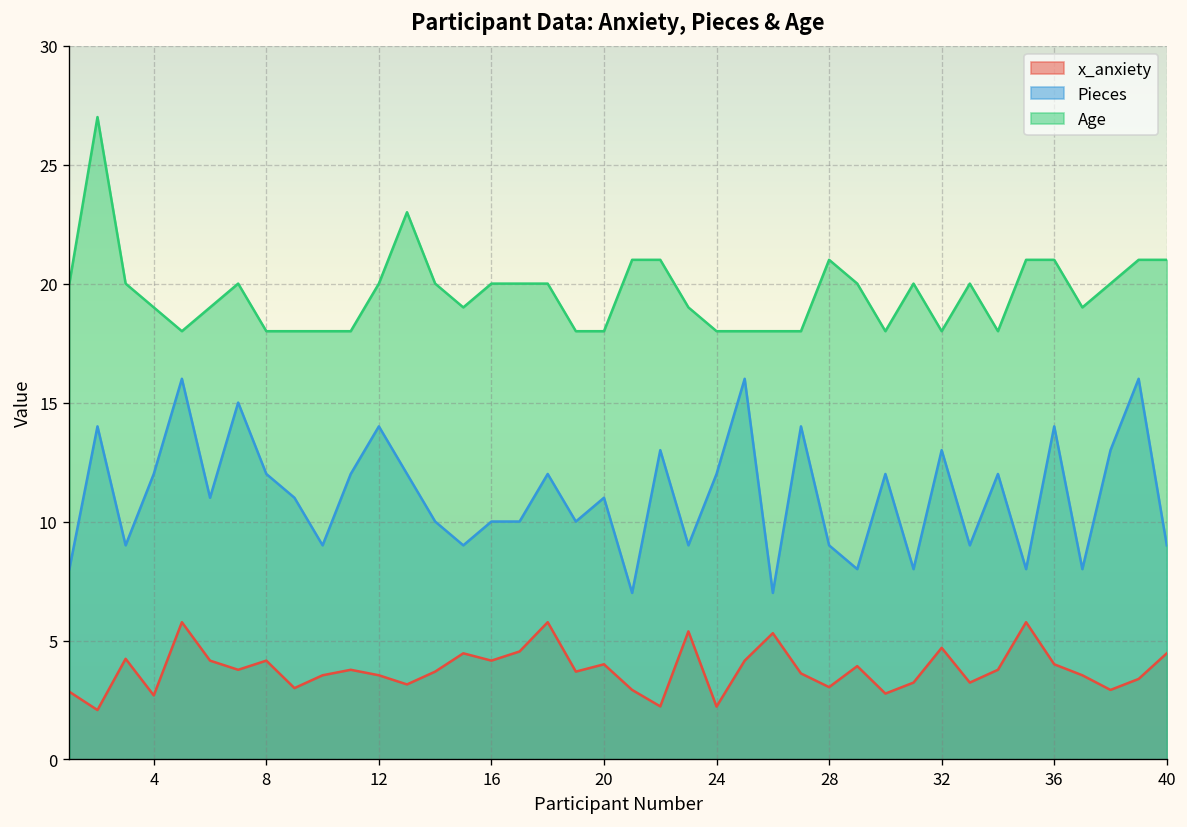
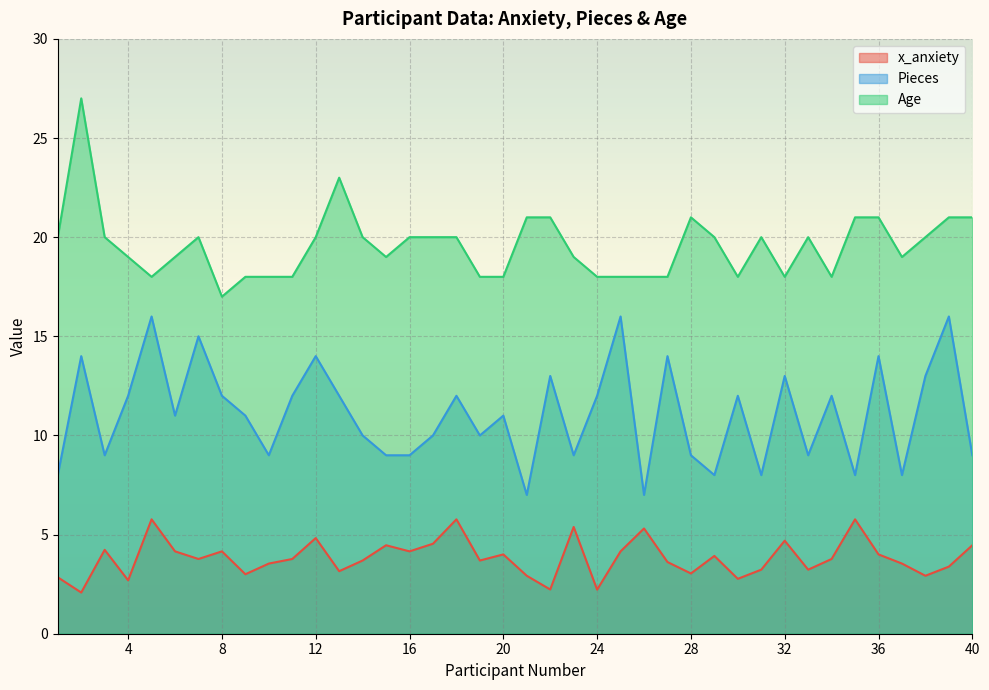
Age, 8: 18 -> 17
x_anxiety, 12: 3.5 -> 4.8
Pieces, 16: 10 -> 9
